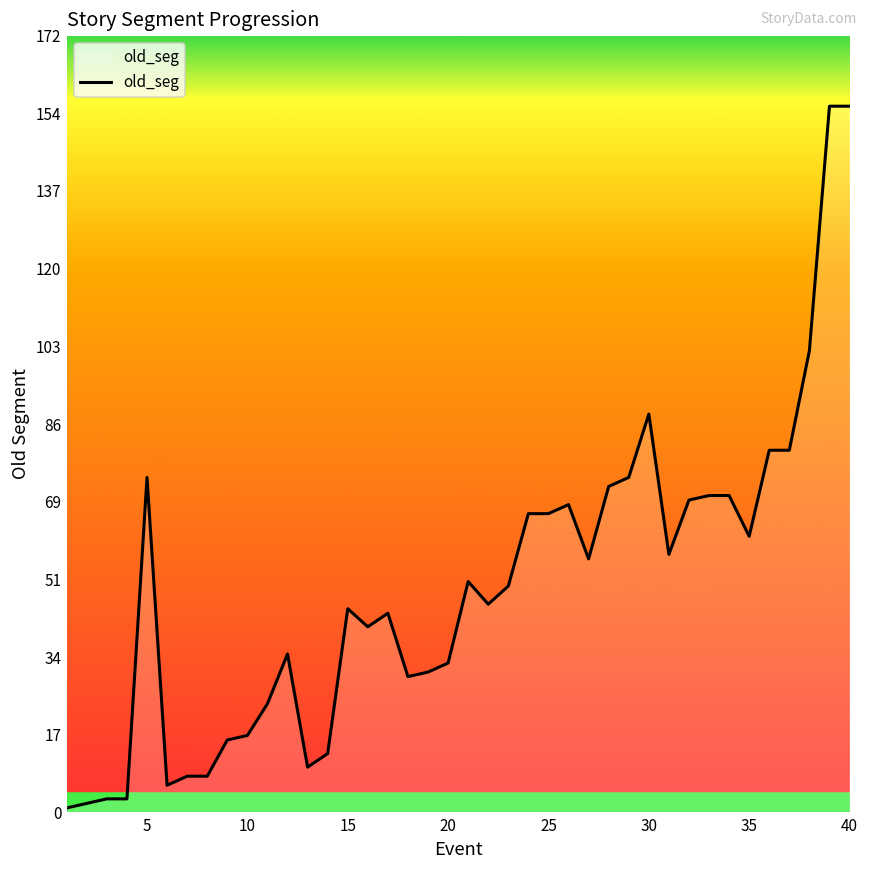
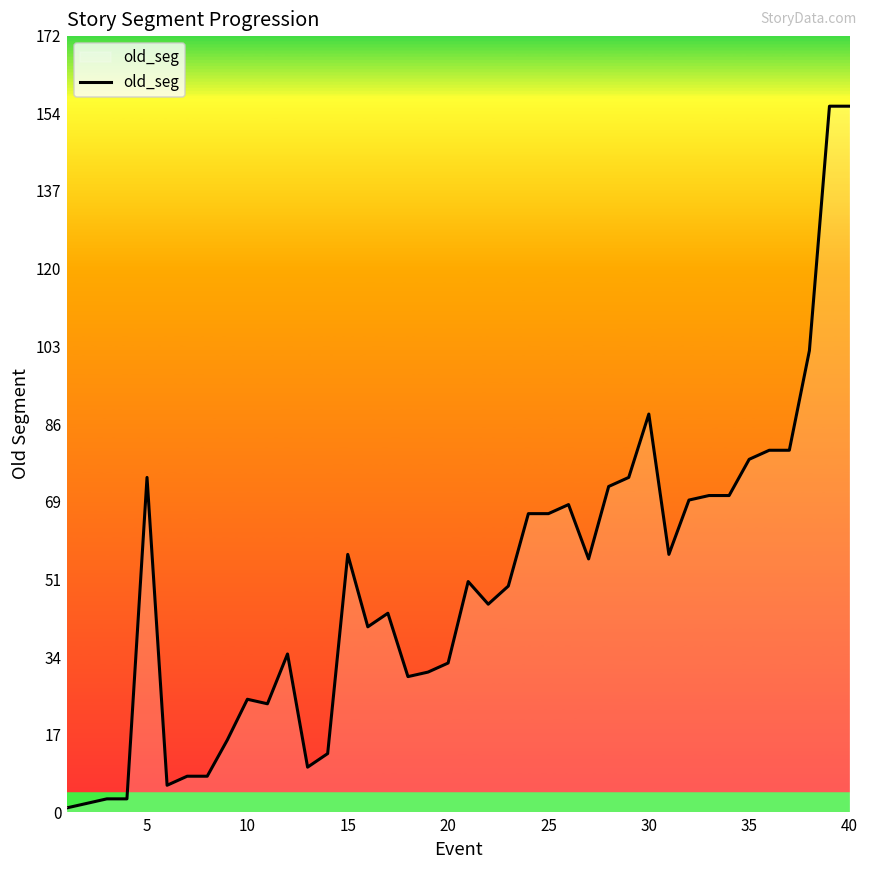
10: 17 -> 25
15: 45 -> 57
35: 61 -> 78
